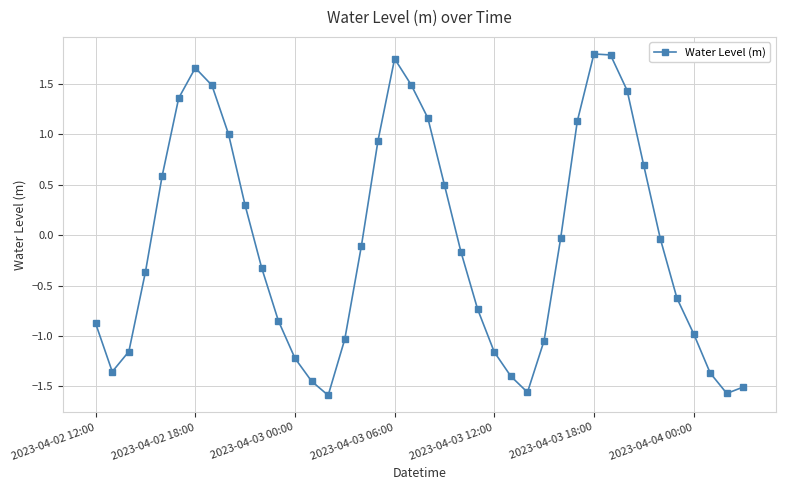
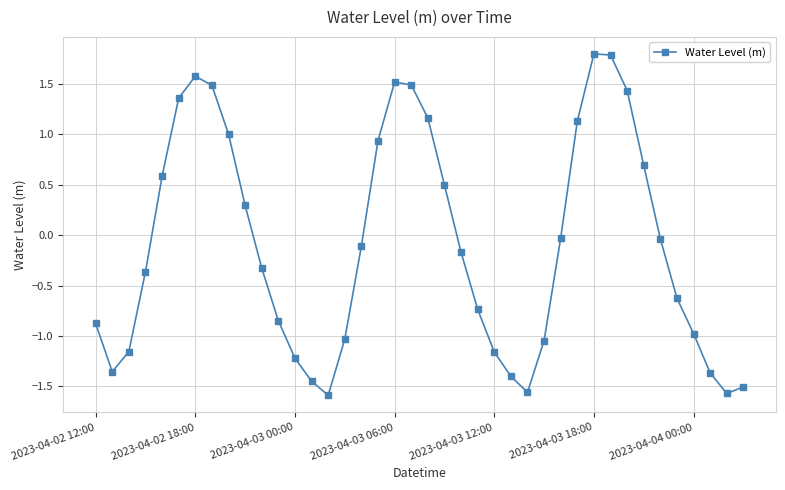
2023-04-02 18:00: 1.66 -> 1.58
2023-04-03 06:00: 1.75 -> 1.52
